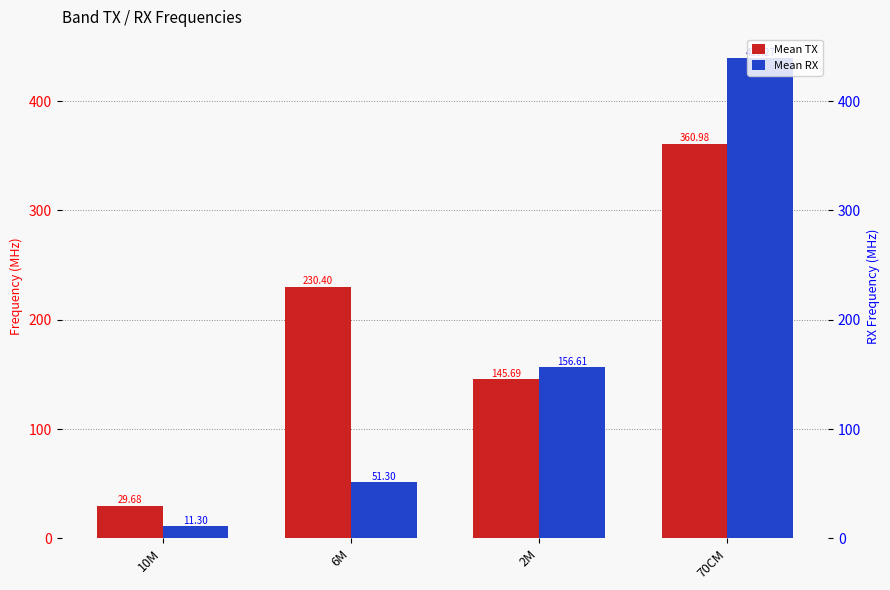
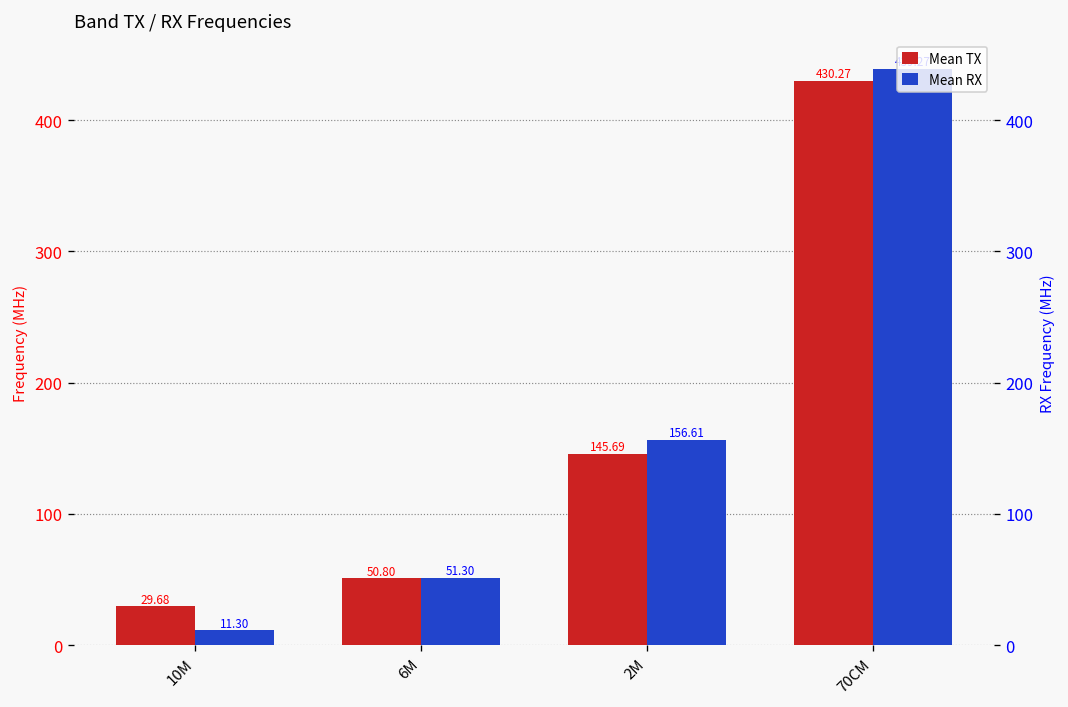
Mean TX, 6M: 230.40 -> 50.80
Mean TX, 70CM: 360.98 -> 430.27
